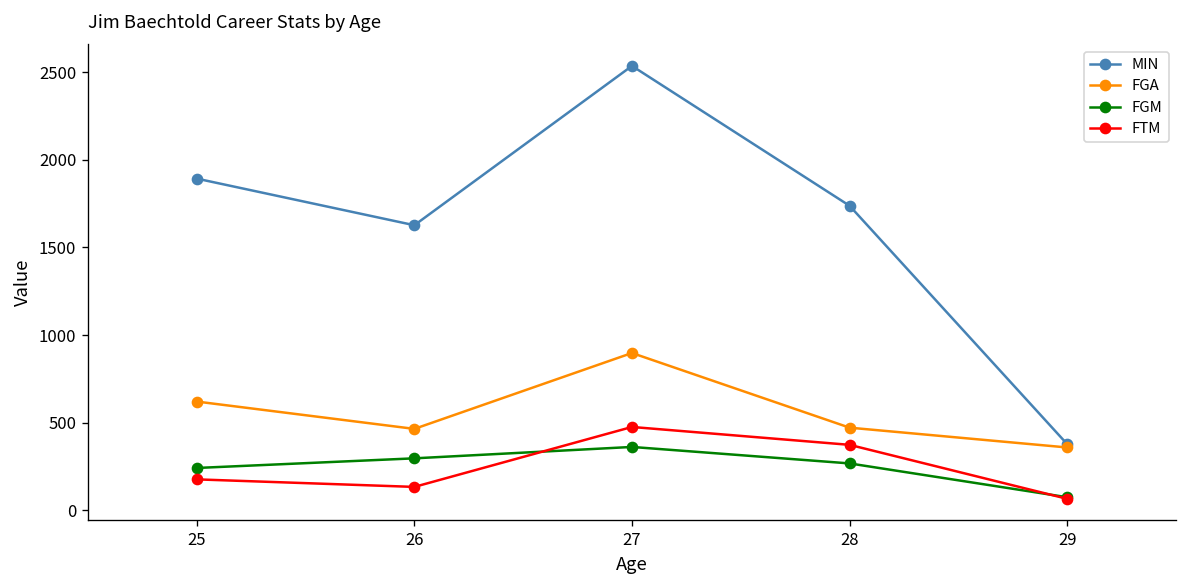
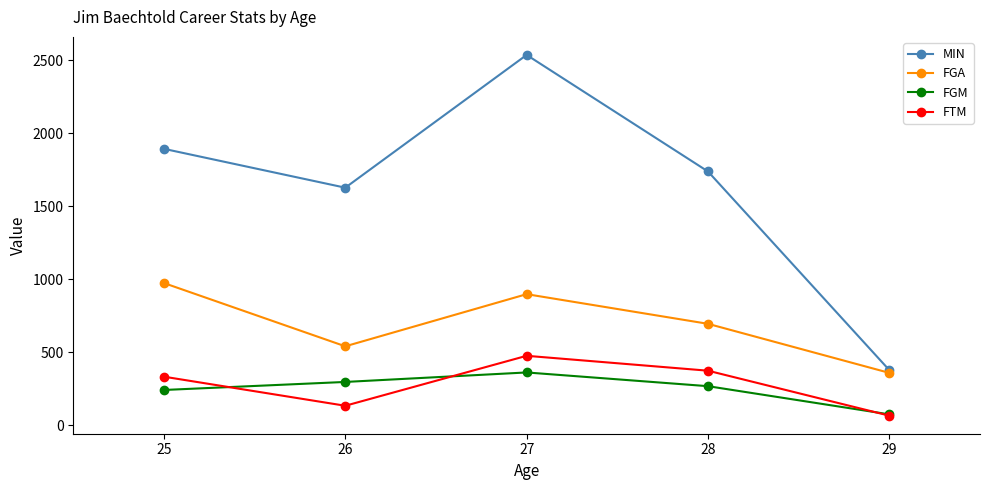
FGA, 25: 620 -> 970
FTM, 25: 180 -> 330
FGA, 26: 470 -> 540
FGA, 28: 470 -> 700
